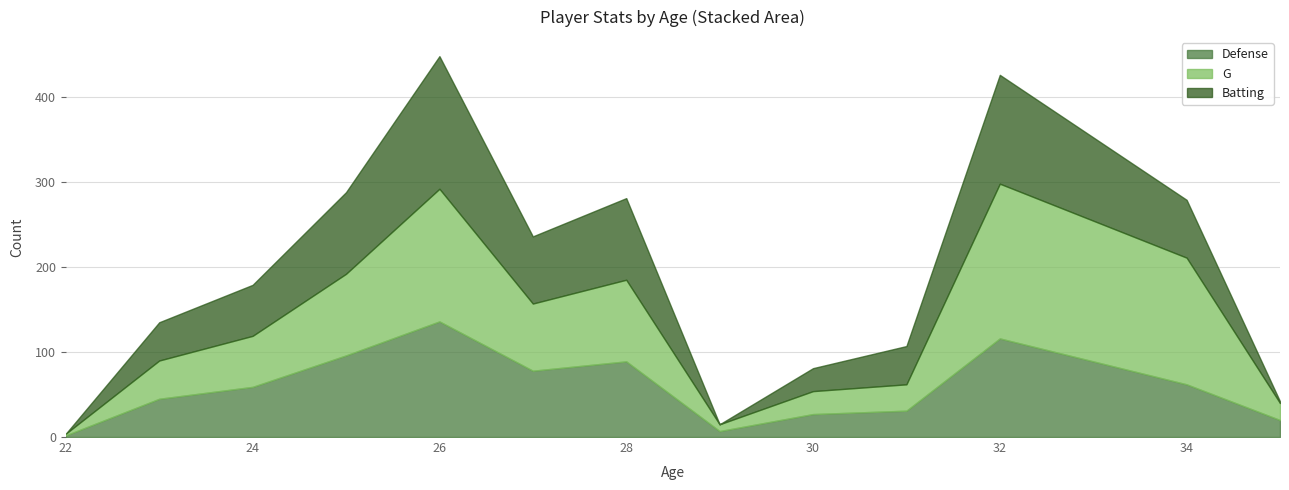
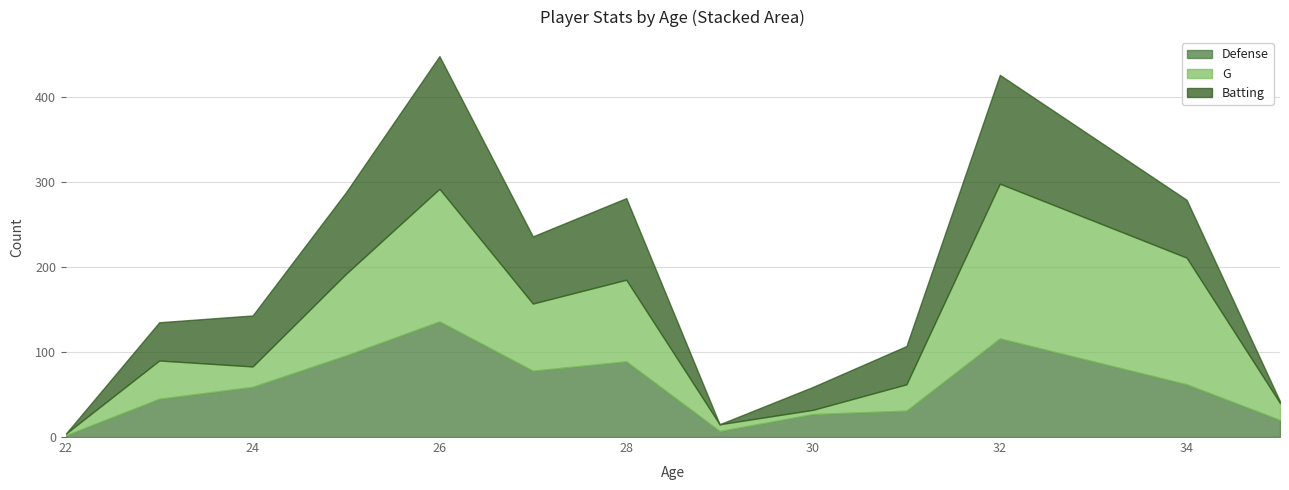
G, 24: 60 -> 20
G, 30: 30 -> 10
